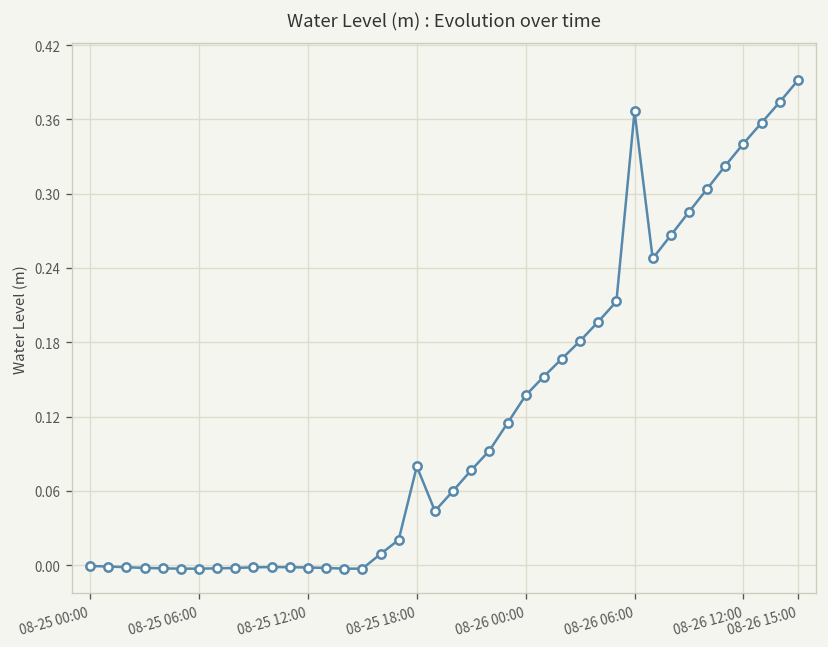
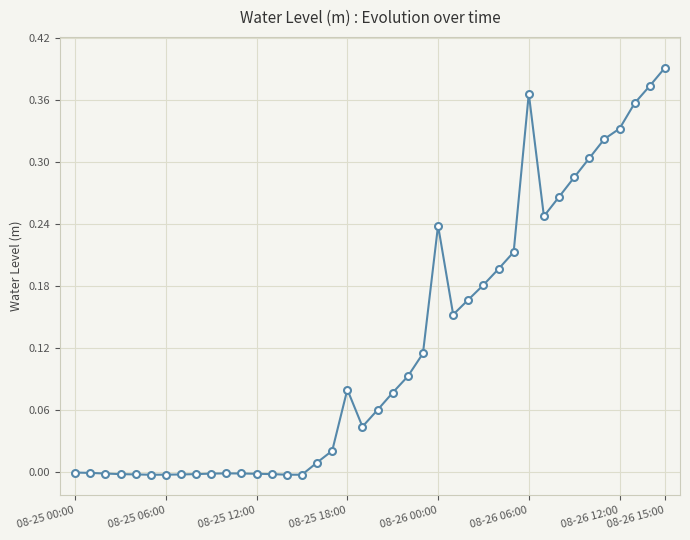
08-26 00:00: 0.137 -> 0.239
08-26 12:00: 0.340 -> 0.333
